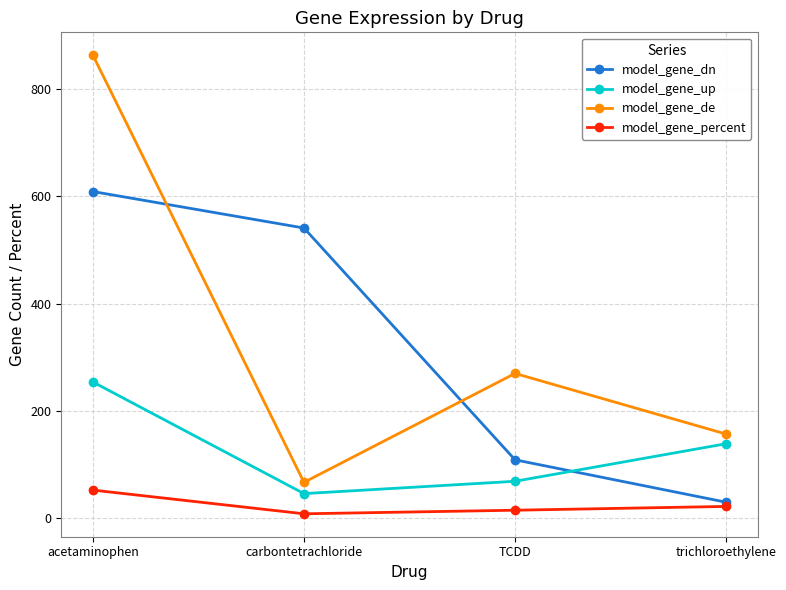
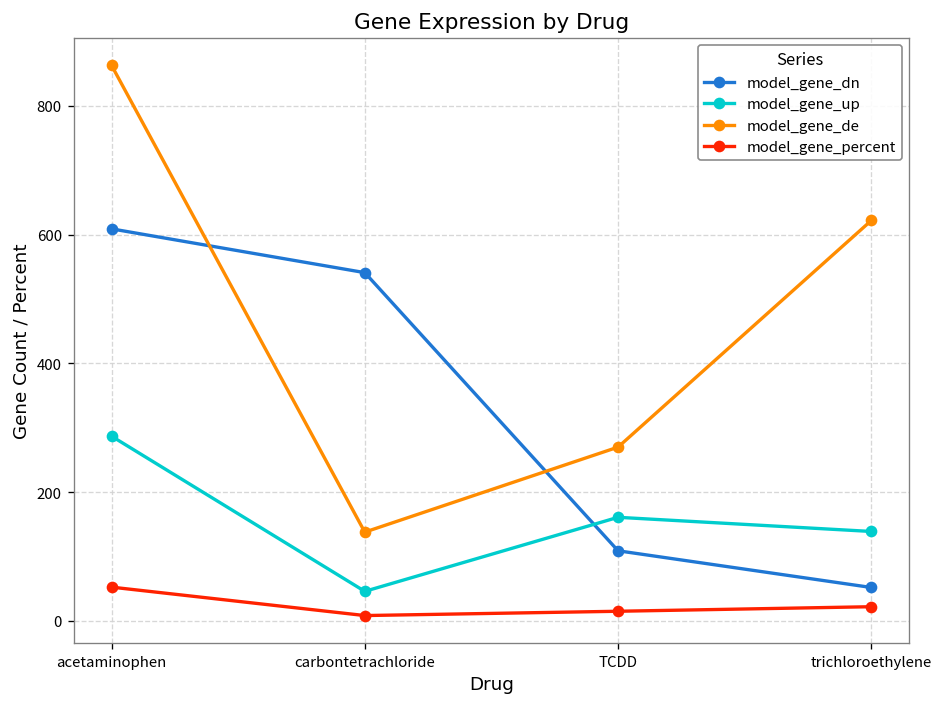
model_gene_up, acetaminophen: 250 -> 290
model_gene_de, carbontetrachloride: 70 -> 140
model_gene_up, TCDD: 70 -> 160
model_gene_dn, trichloroethylene: 30 -> 50
model_gene_de, trichloroethylene: 160 -> 620
